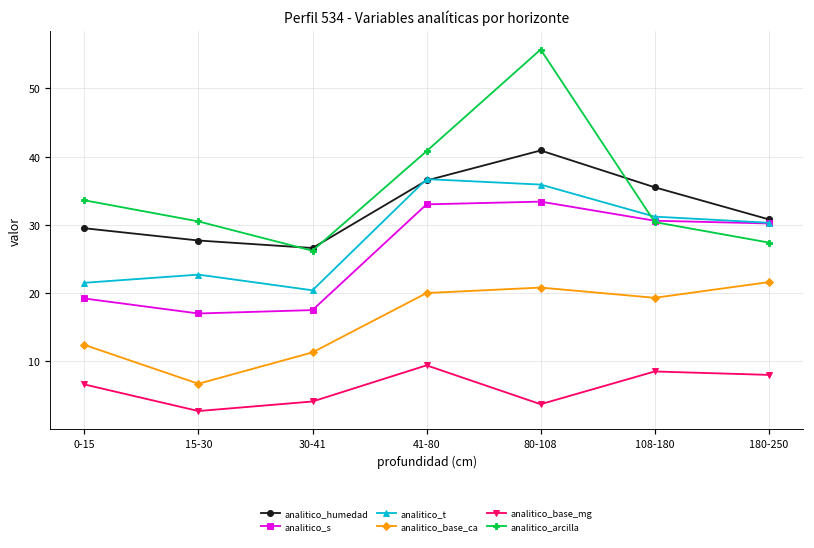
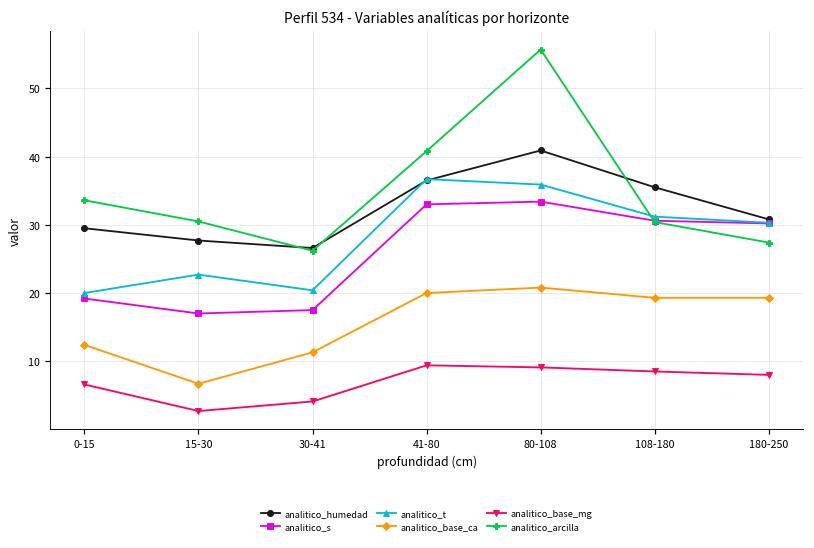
analitico_t, 0-15: 22 -> 20
analitico_base_mg, 80-108: 4 -> 9
analitico_base_ca, 180-250: 22 -> 19
